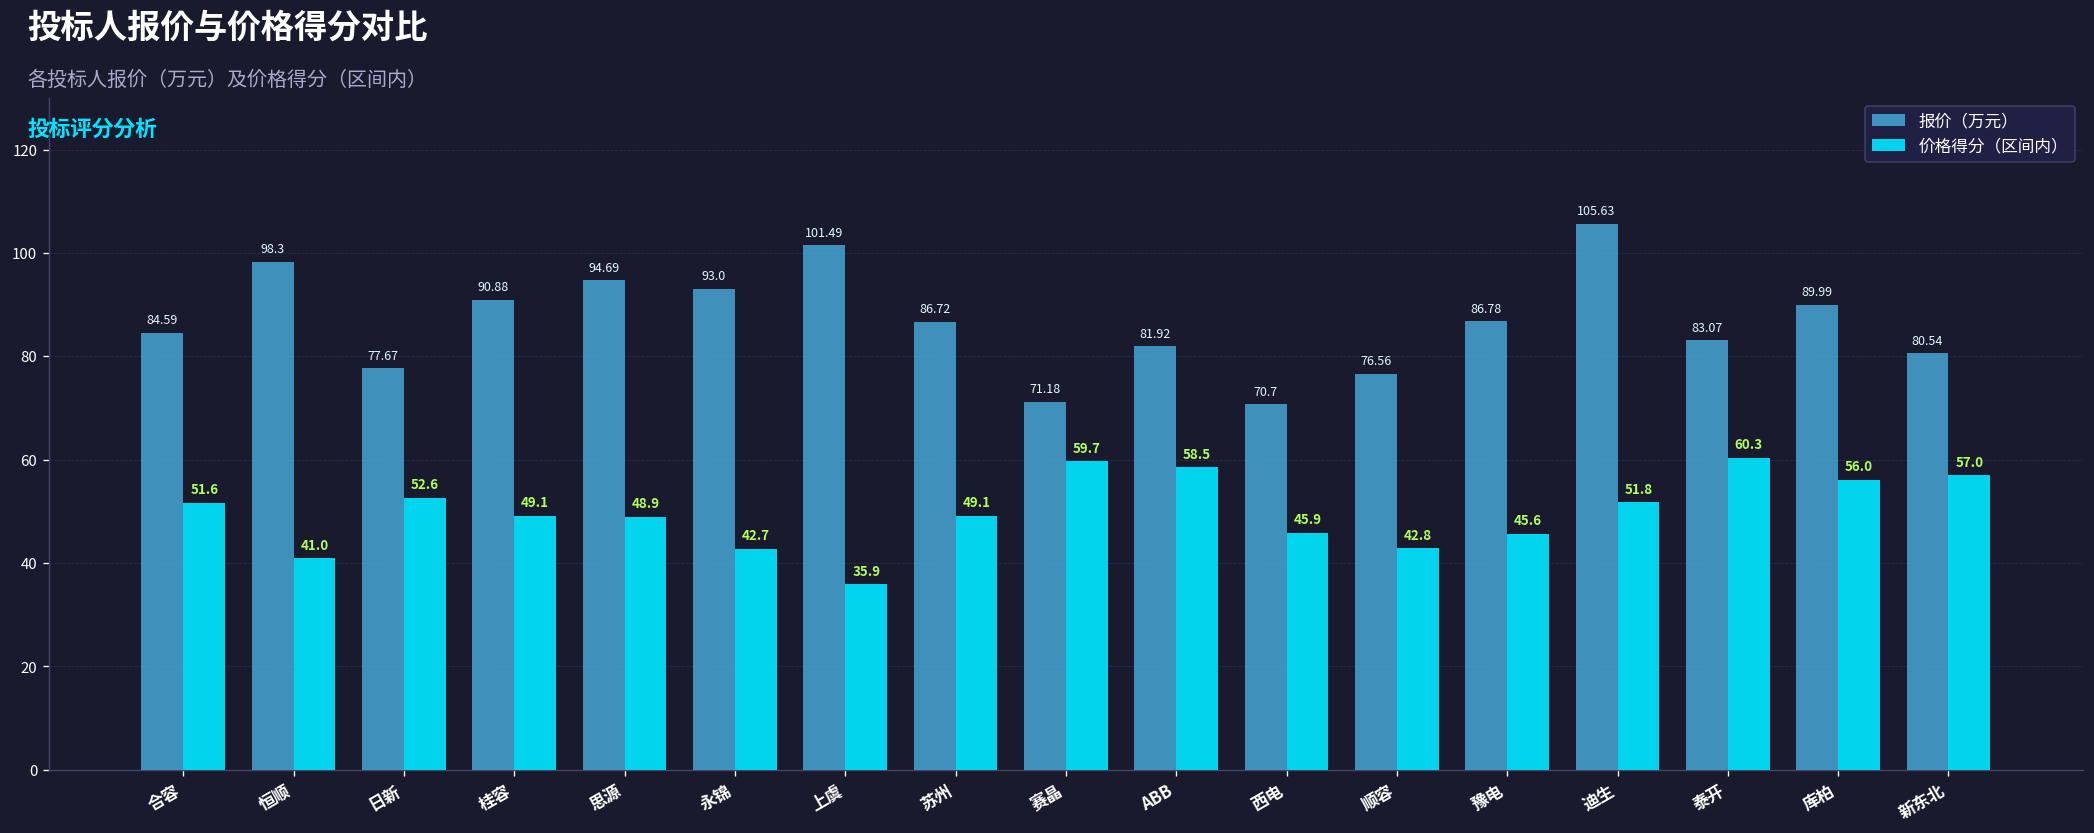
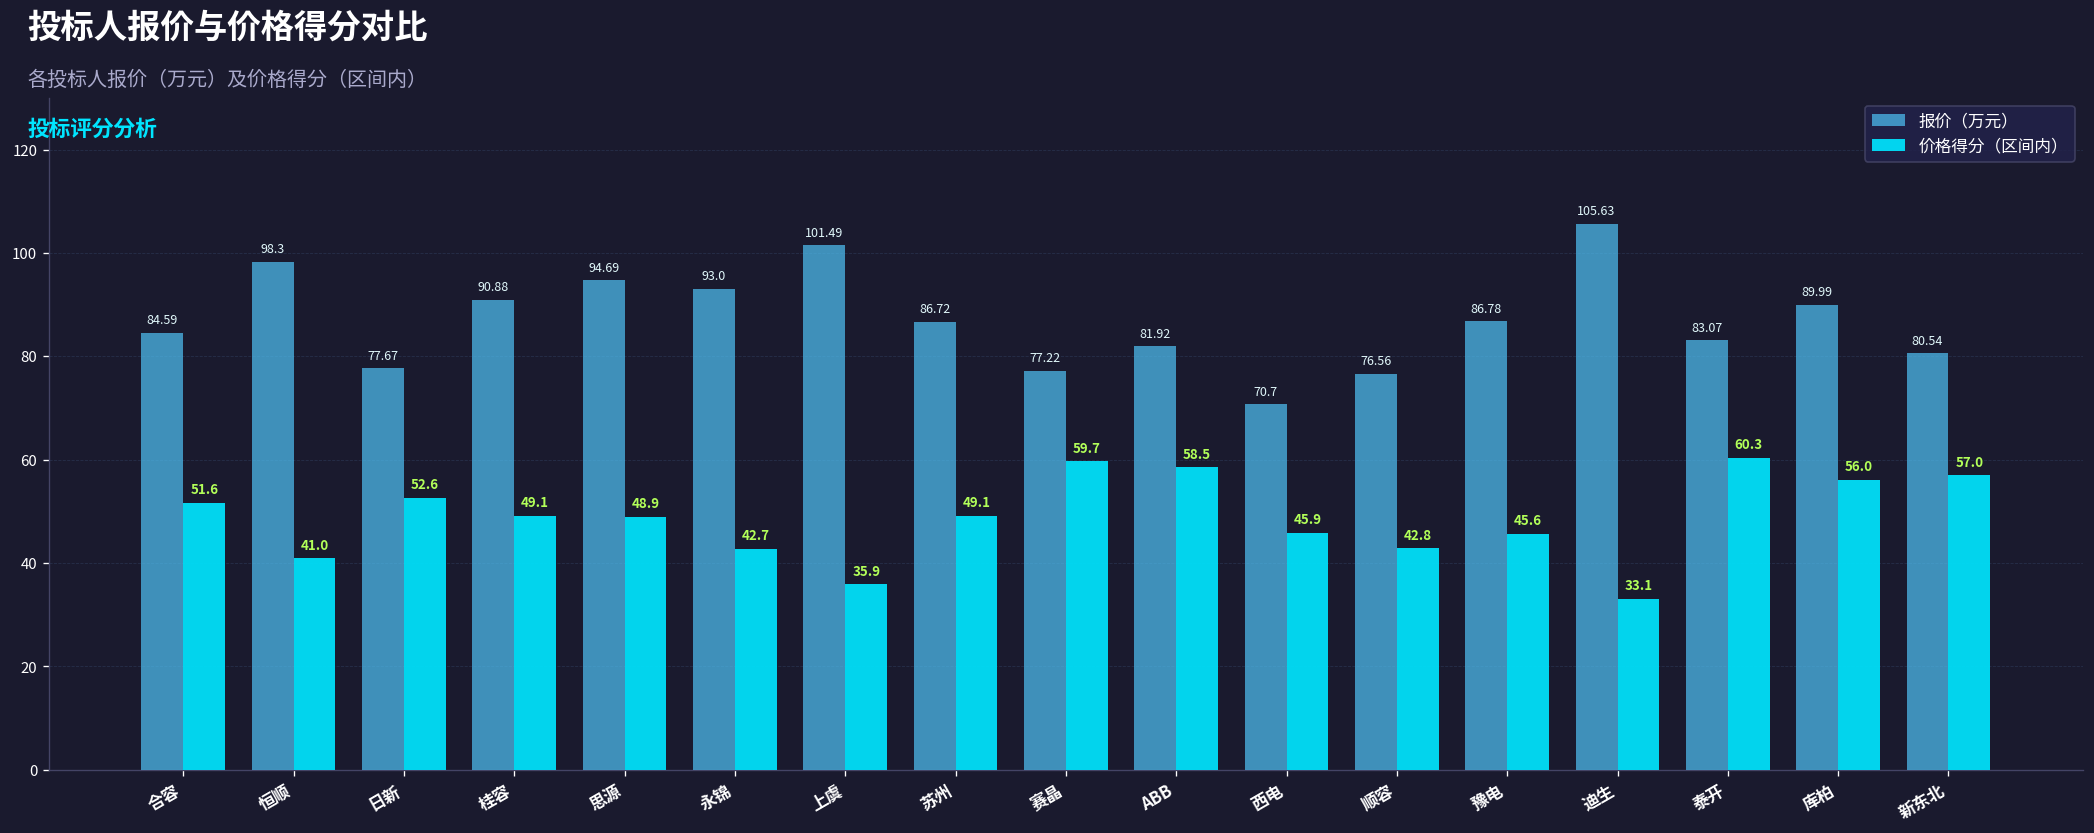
报价（万元）, 赛晶: 71.18 -> 77.22
价格得分（区间内）, 迪生: 51.8 -> 33.1
